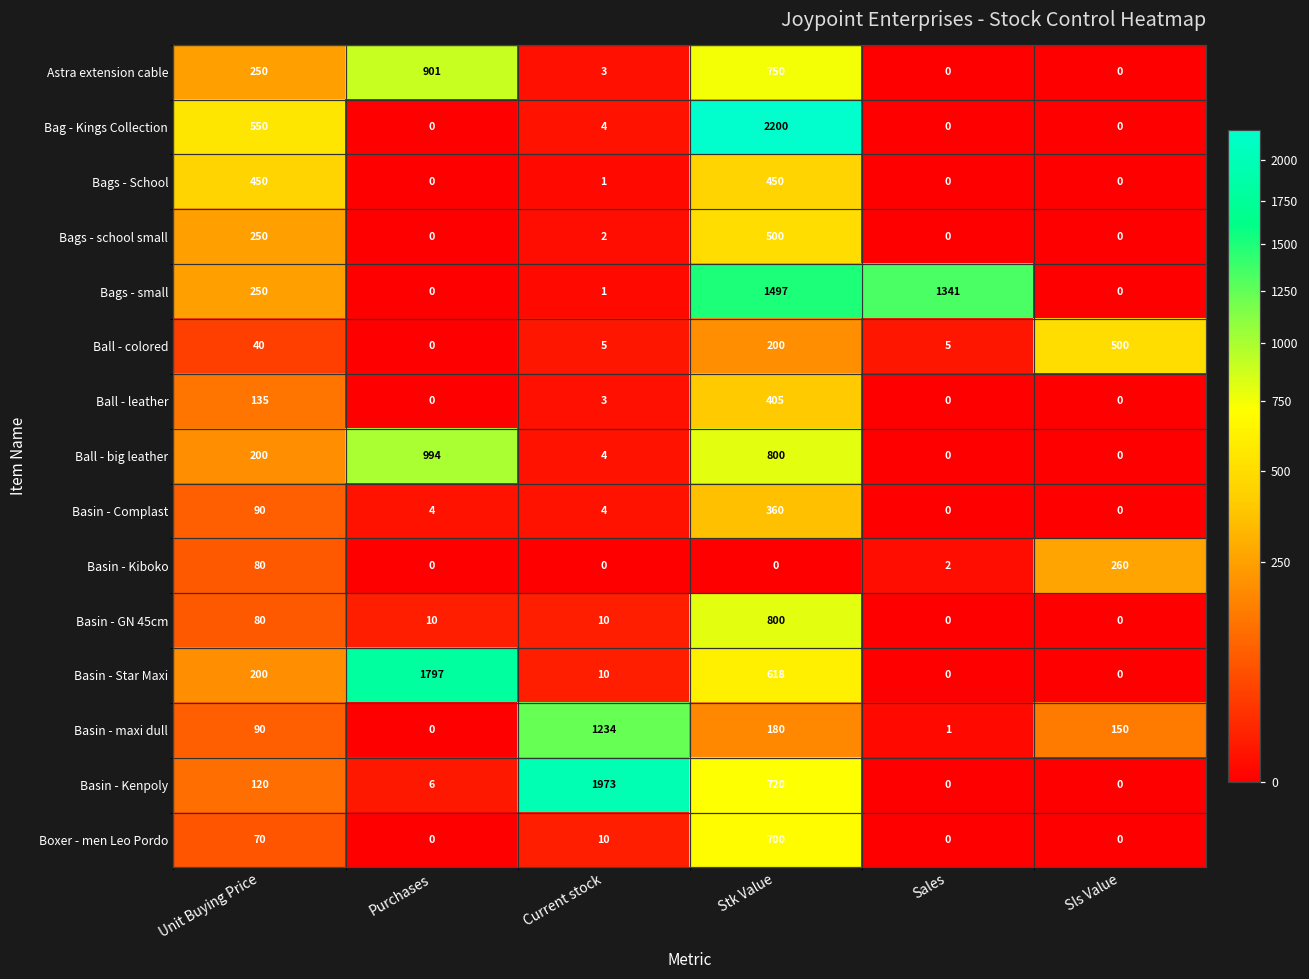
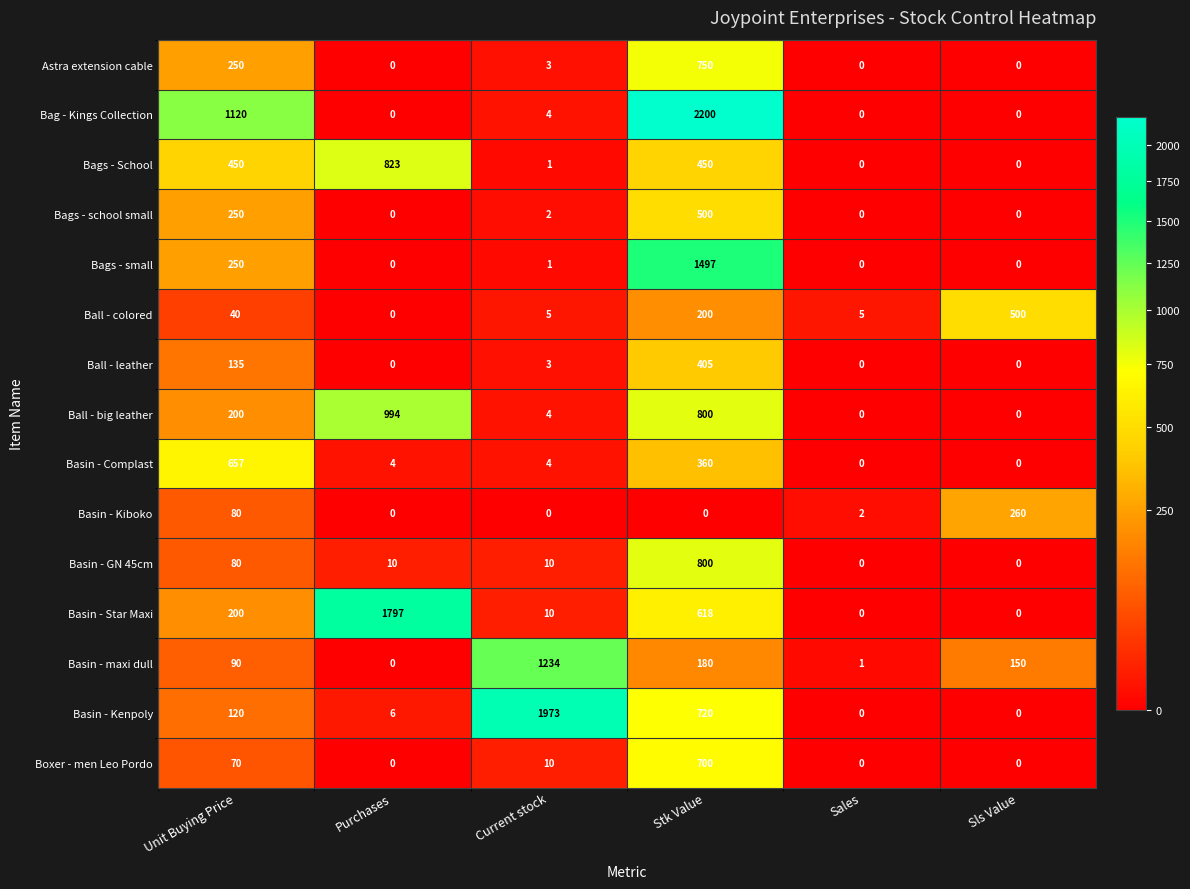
Astra extension cable, Purchases: 901 -> 0
Bag - Kings Collection, Unit Buying Price: 550 -> 1120
Bags - School, Purchases: 0 -> 823
Bags - small, Sales: 1341 -> 0
Basin - Complast, Unit Buying Price: 90 -> 657
